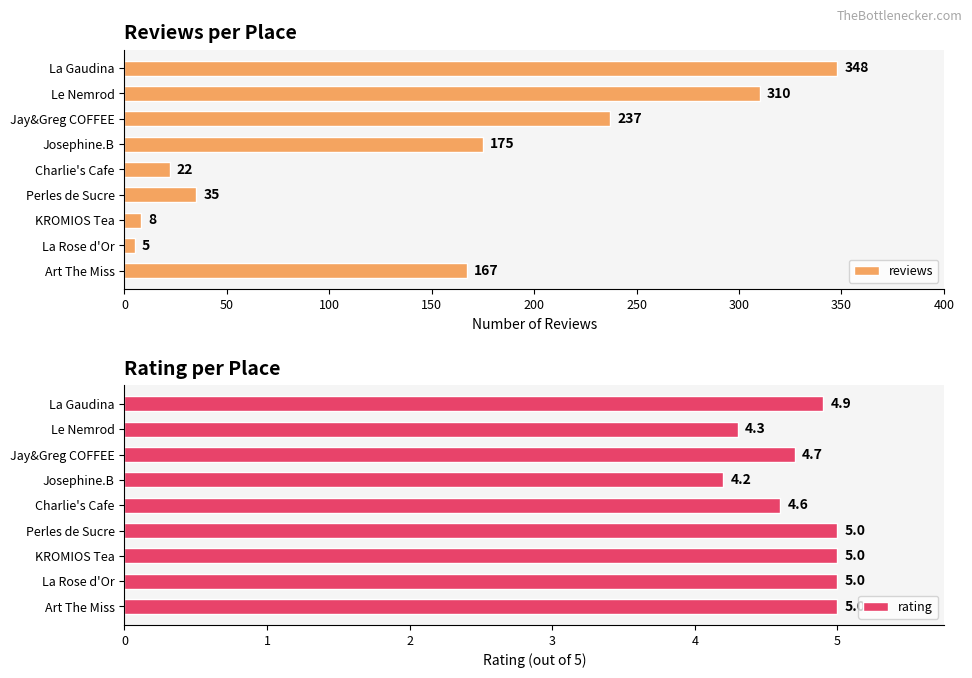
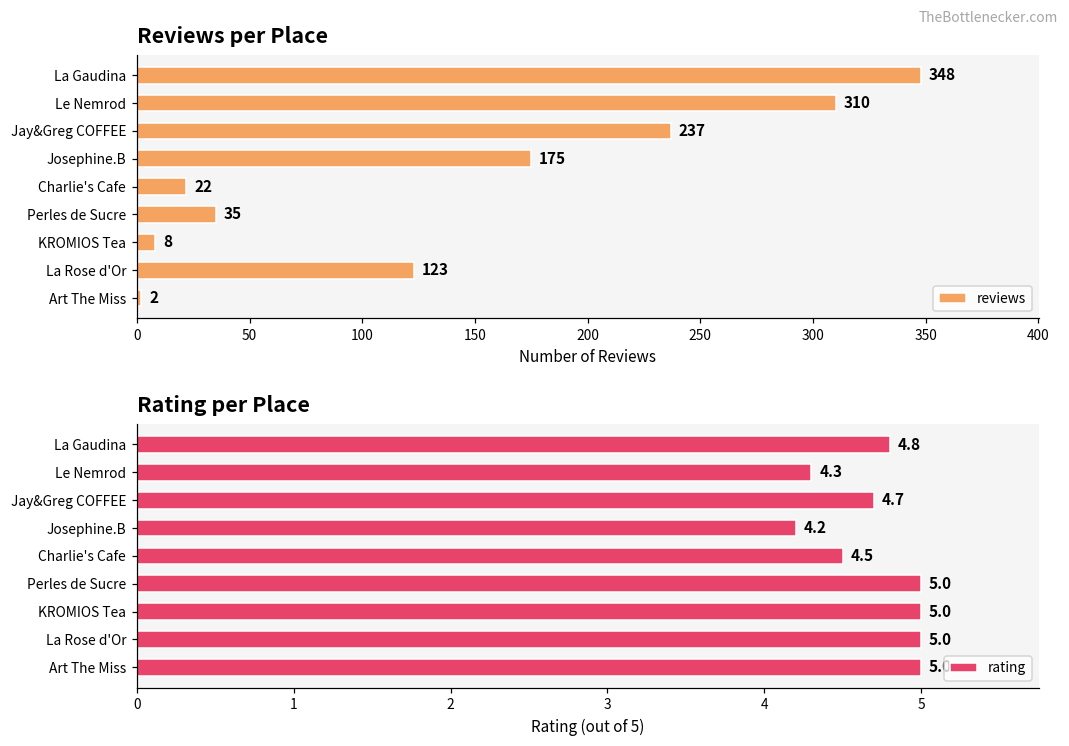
Reviews per Place, La Rose d'Or: 5 -> 123
Reviews per Place, Art The Miss: 167 -> 2
Rating per Place, La Gaudina: 4.9 -> 4.8
Rating per Place, Charlie's Cafe: 4.6 -> 4.5
